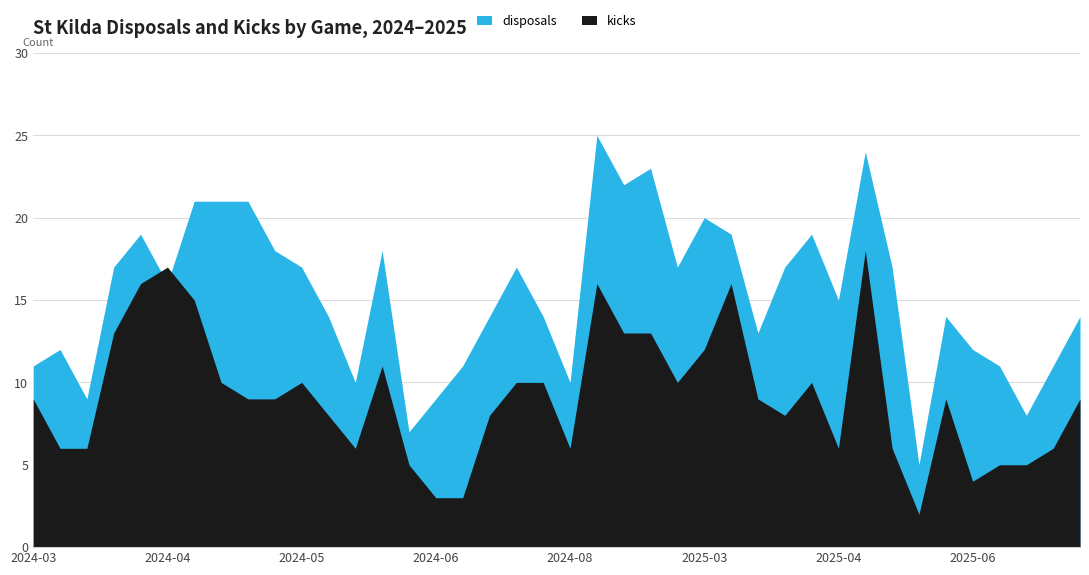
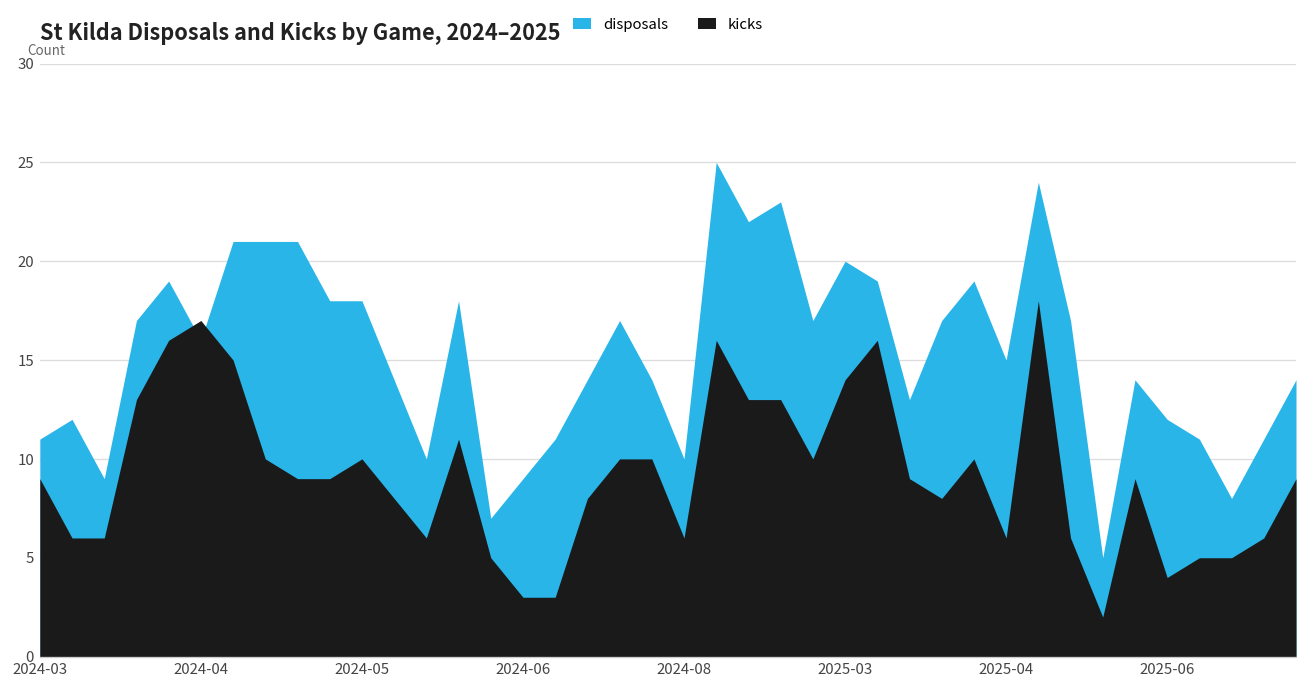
disposals, 2024-05: 17 -> 18
kicks, 2025-03: 12 -> 14
